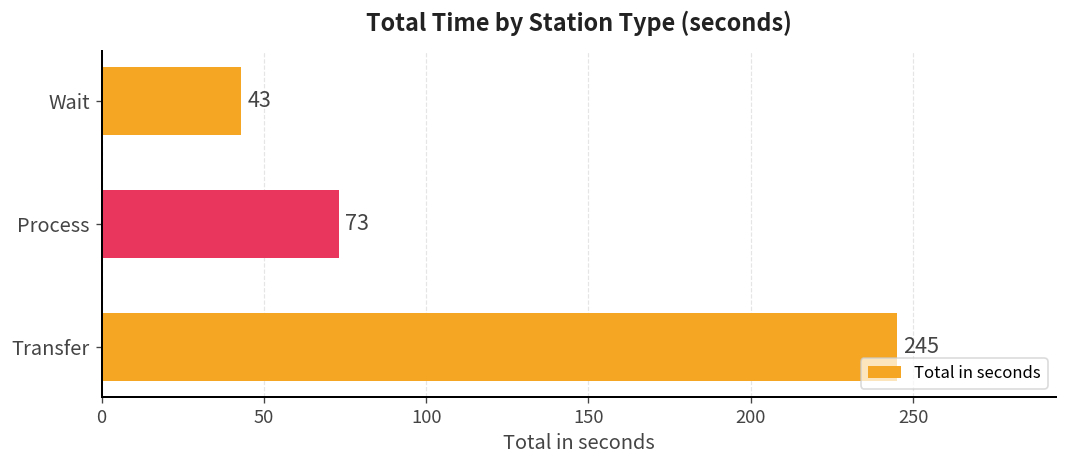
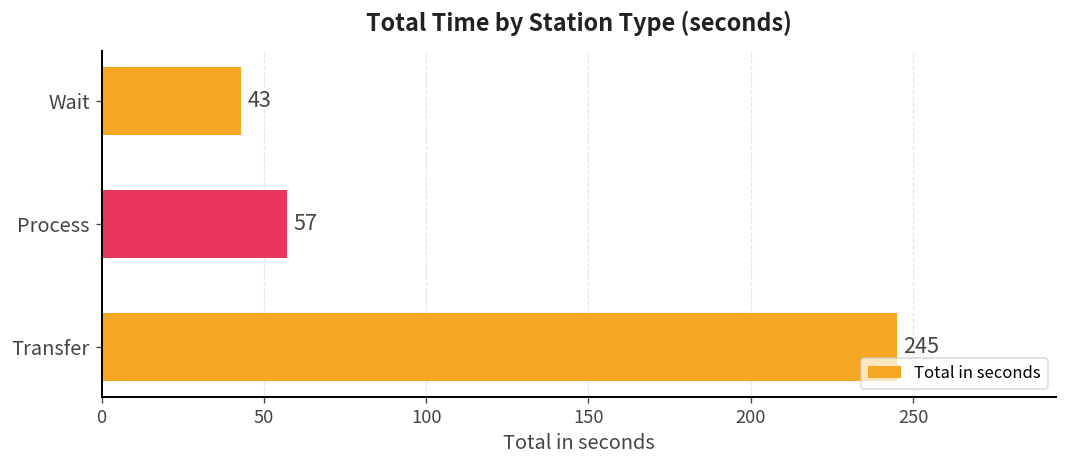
Process: 73 -> 57
